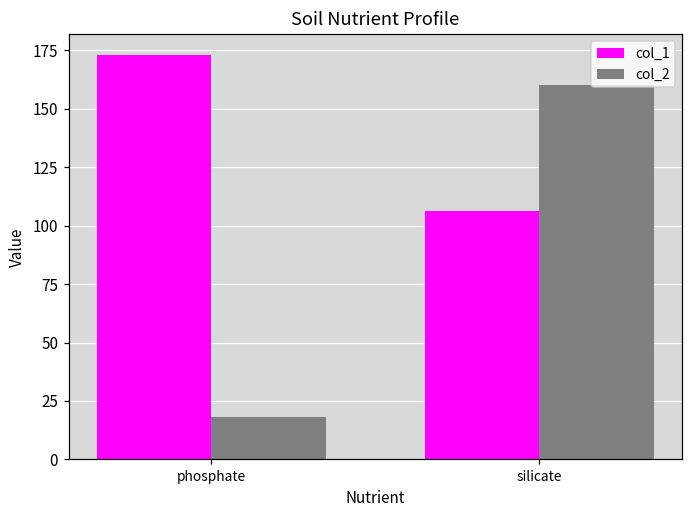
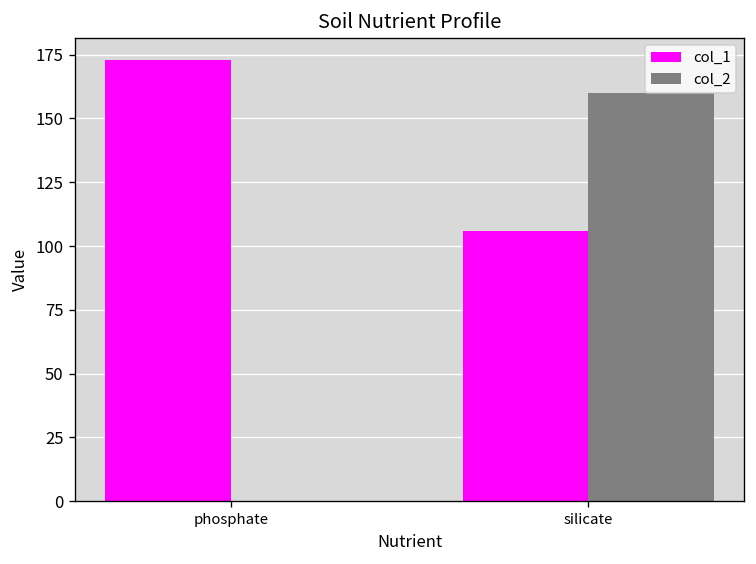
col_2, phosphate: 18 -> 0
